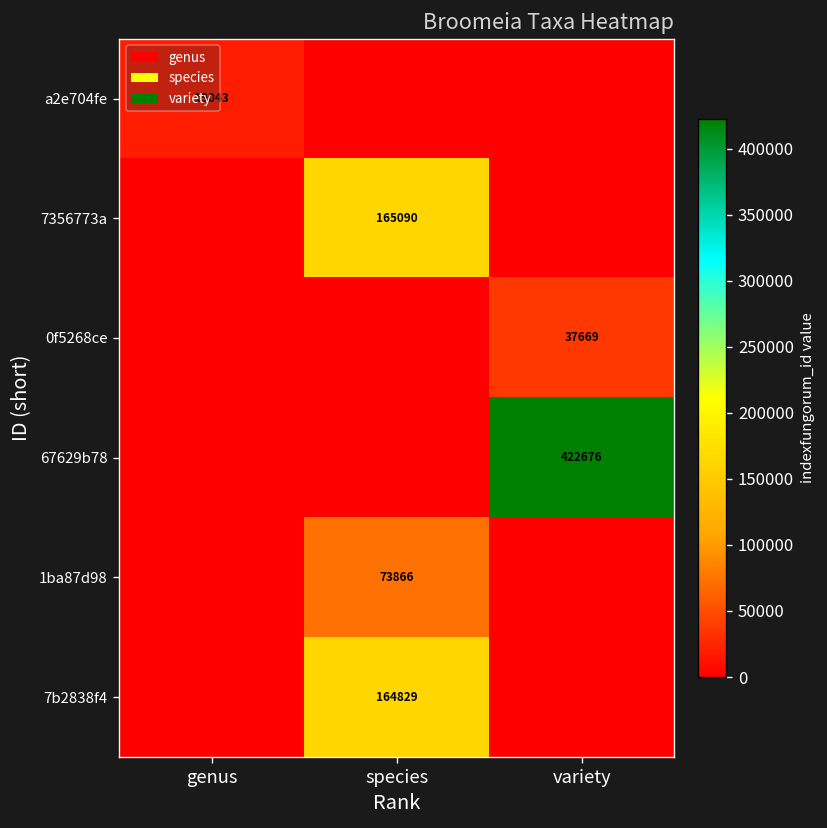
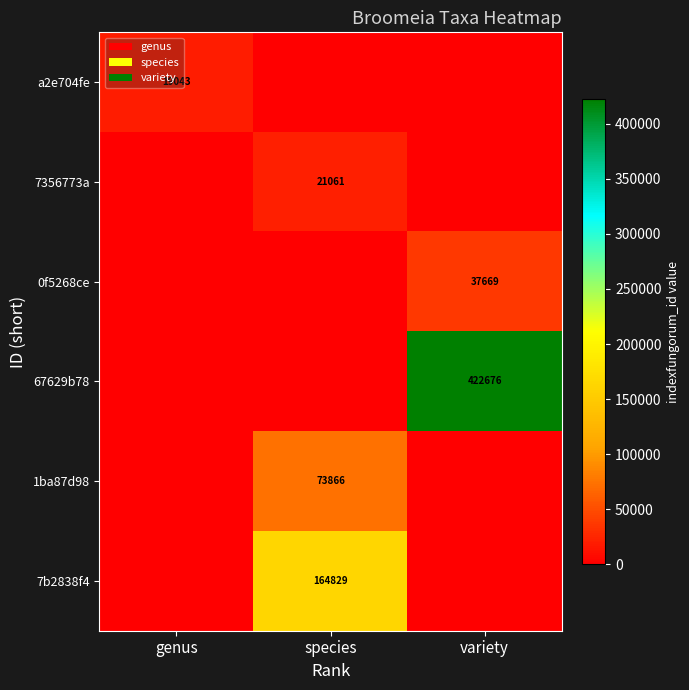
7356773a, species: 165090 -> 21061
